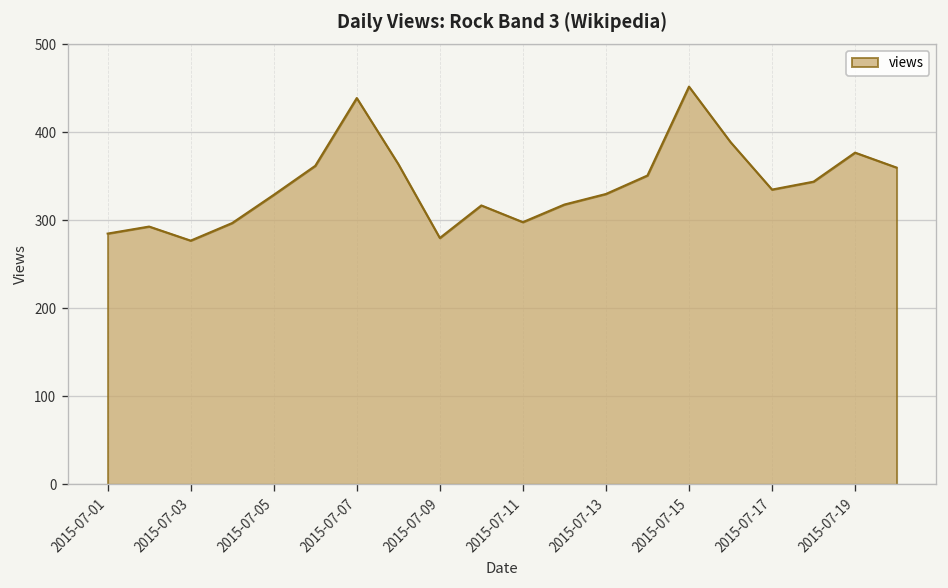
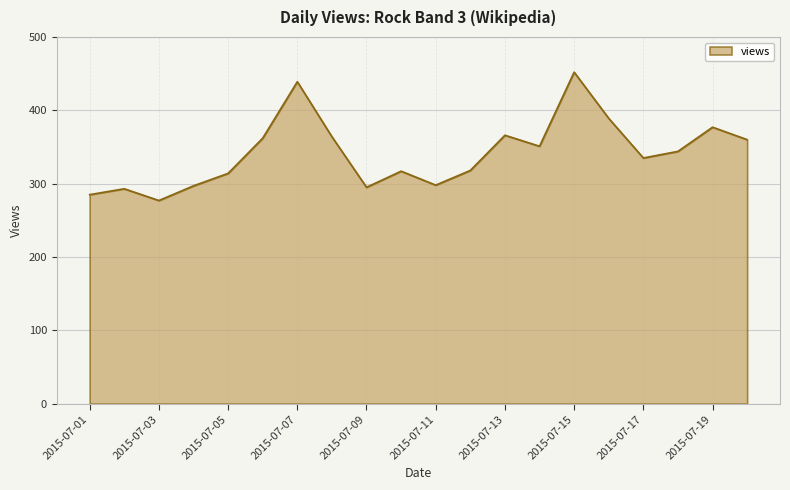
2015-07-05: 330 -> 310
2015-07-09: 280 -> 300
2015-07-13: 330 -> 370
